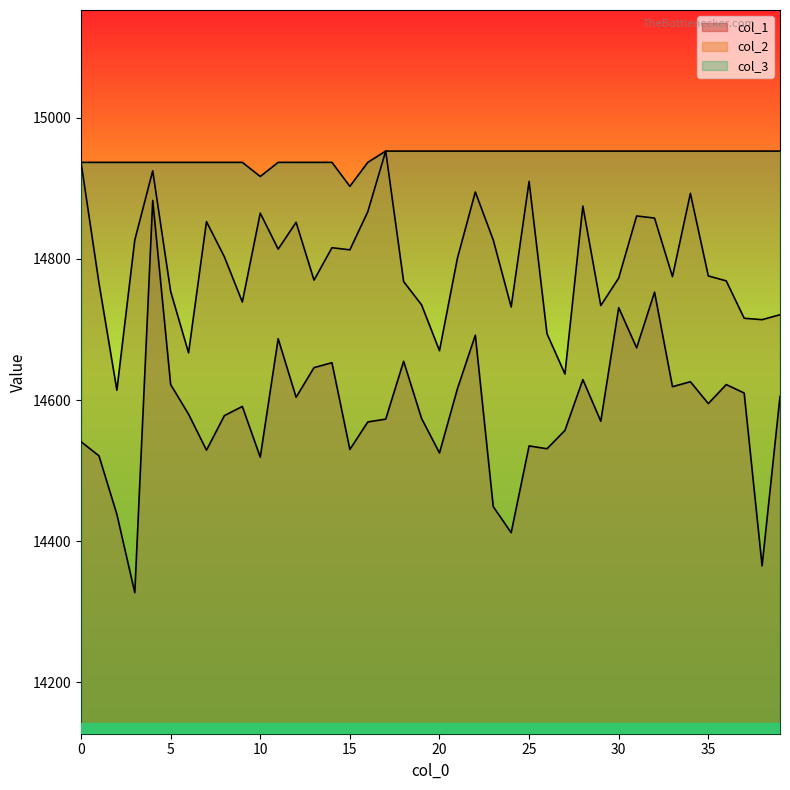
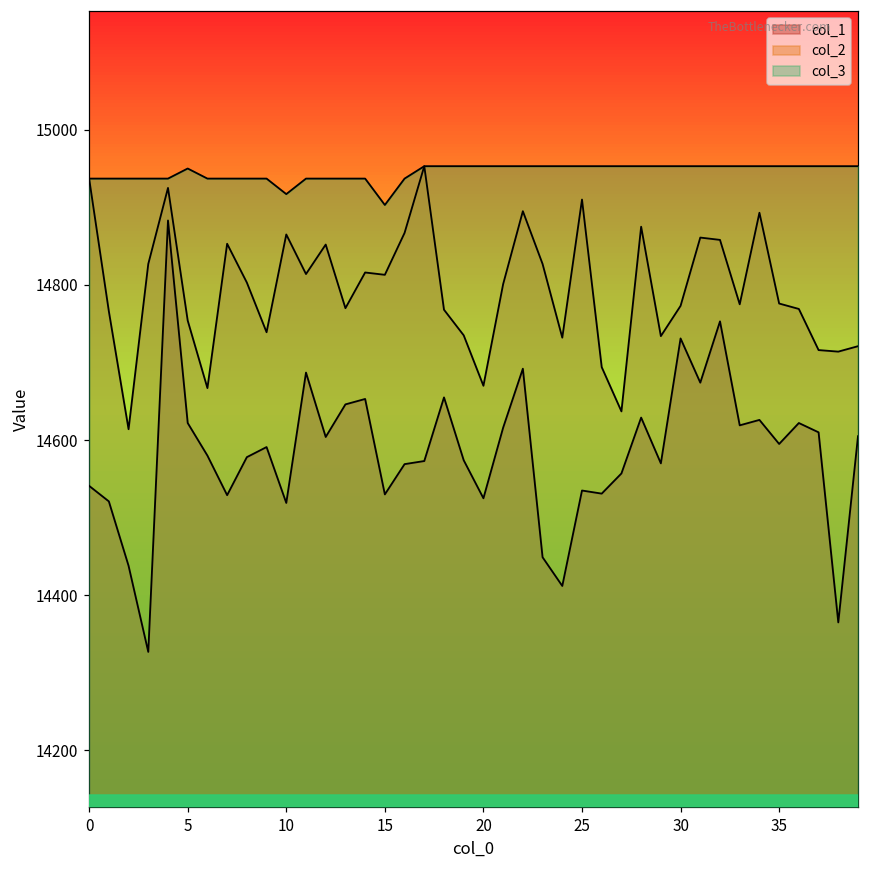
col_3, 5: 14940 -> 14950
